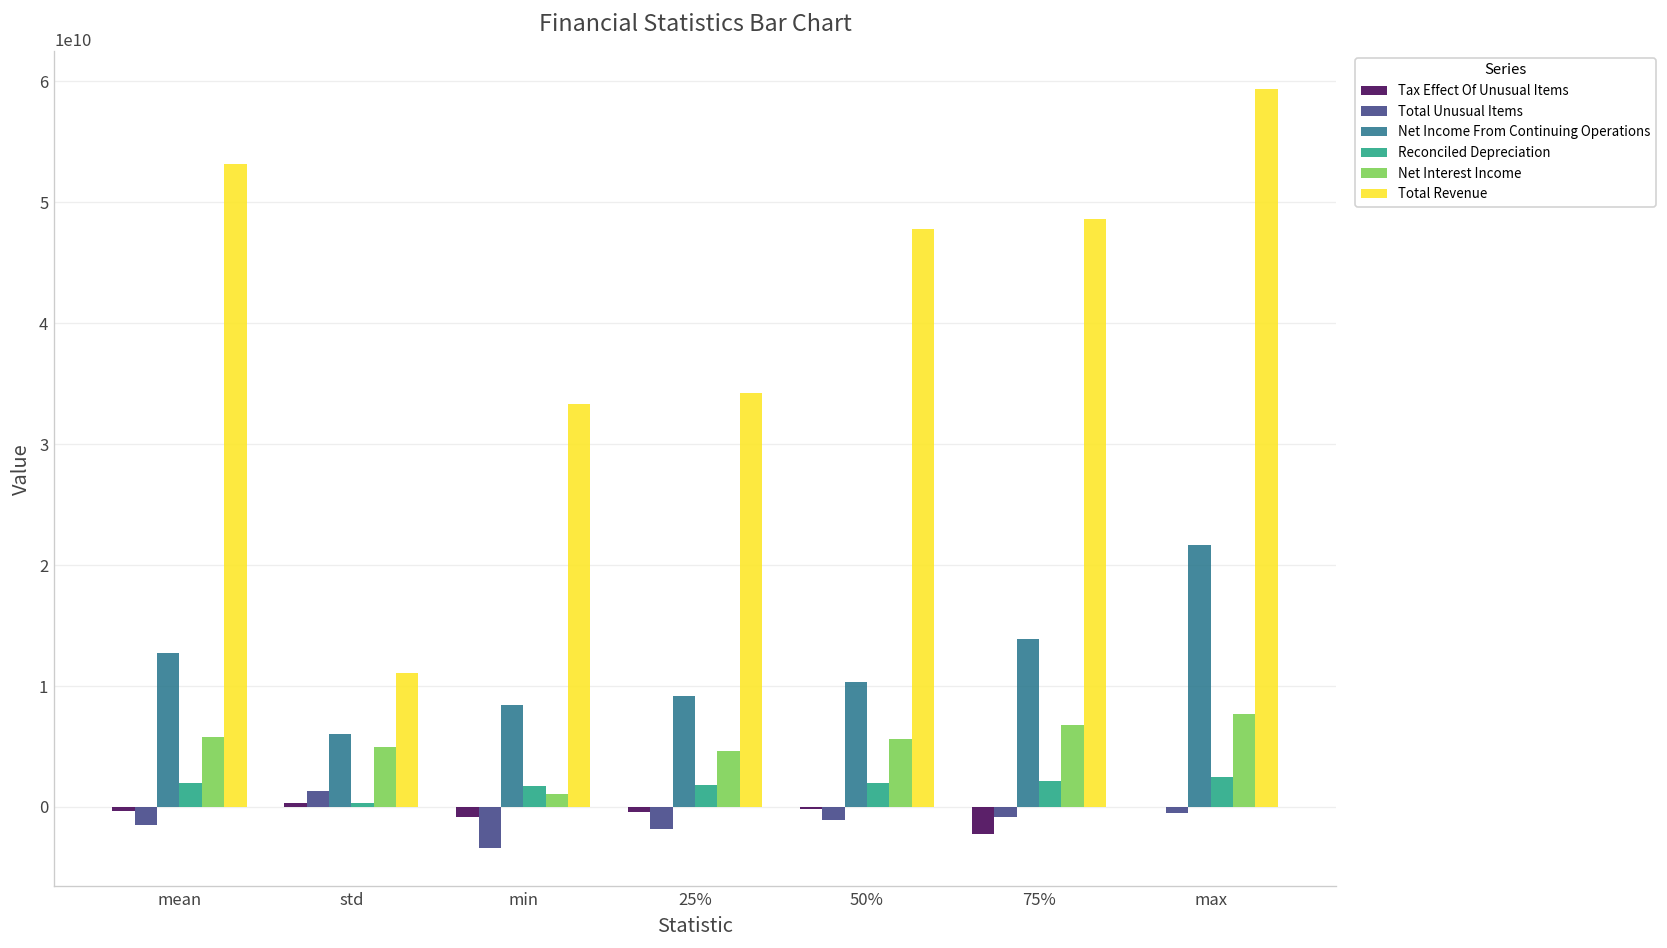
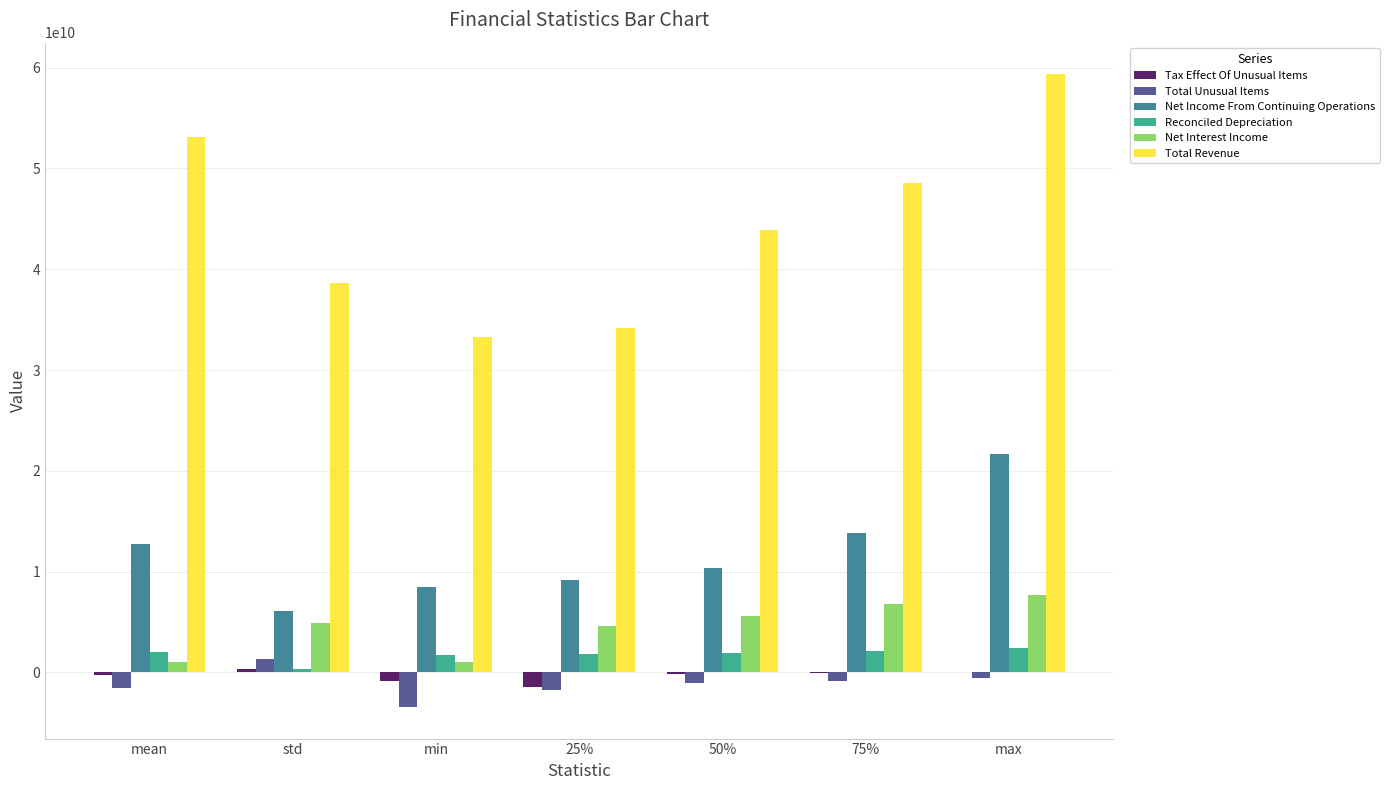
Net Interest Income, mean: 5800000000 -> 1000000000
Total Revenue, std: 11100000000 -> 38600000000
Tax Effect Of Unusual Items, 25%: -400000000 -> -1400000000
Total Revenue, 50%: 47800000000 -> 43900000000
Tax Effect Of Unusual Items, 75%: -2300000000 -> -100000000
